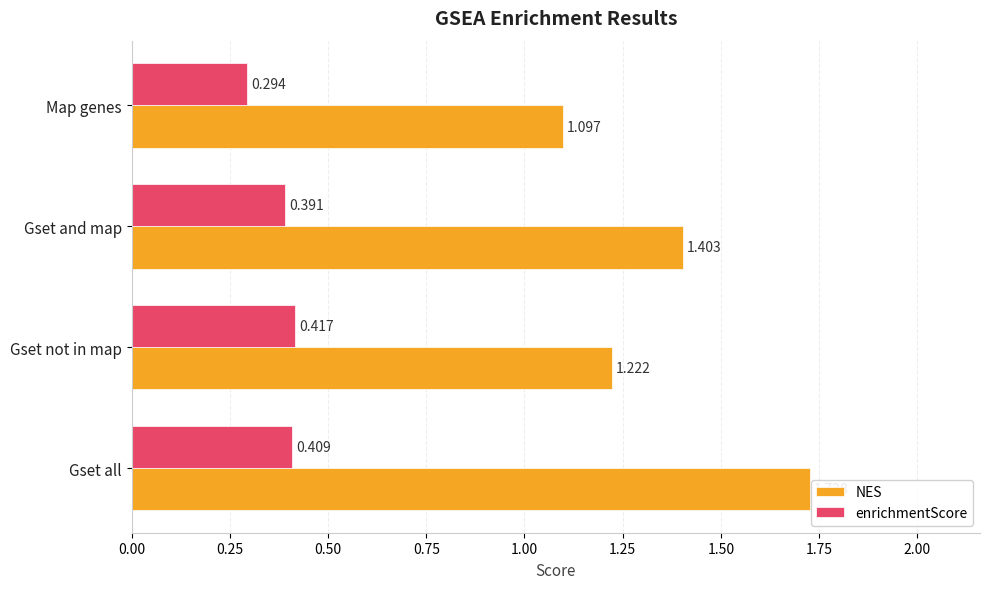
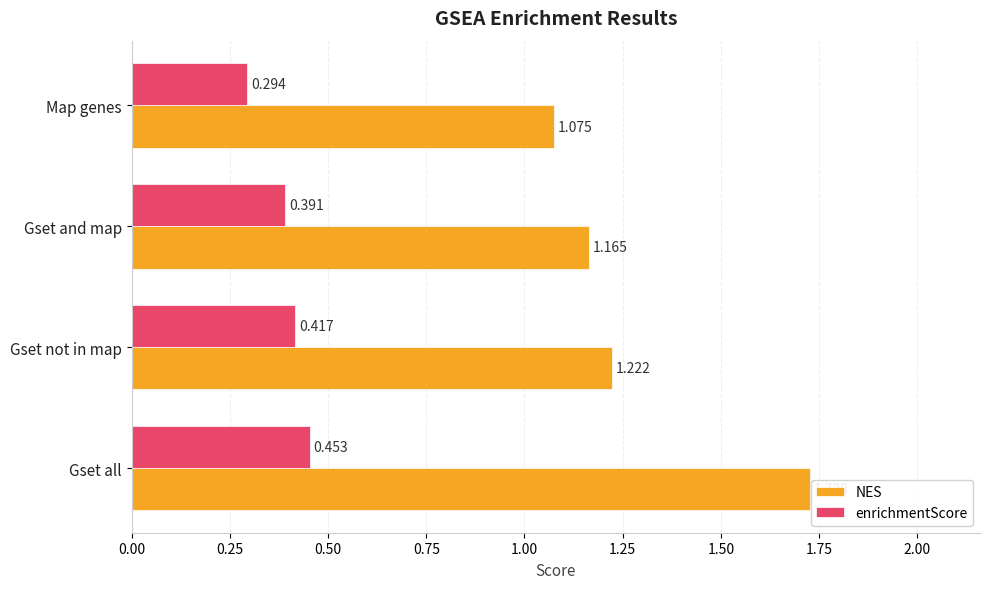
NES, Map genes: 1.097 -> 1.075
NES, Gset and map: 1.403 -> 1.165
enrichmentScore, Gset all: 0.409 -> 0.453
